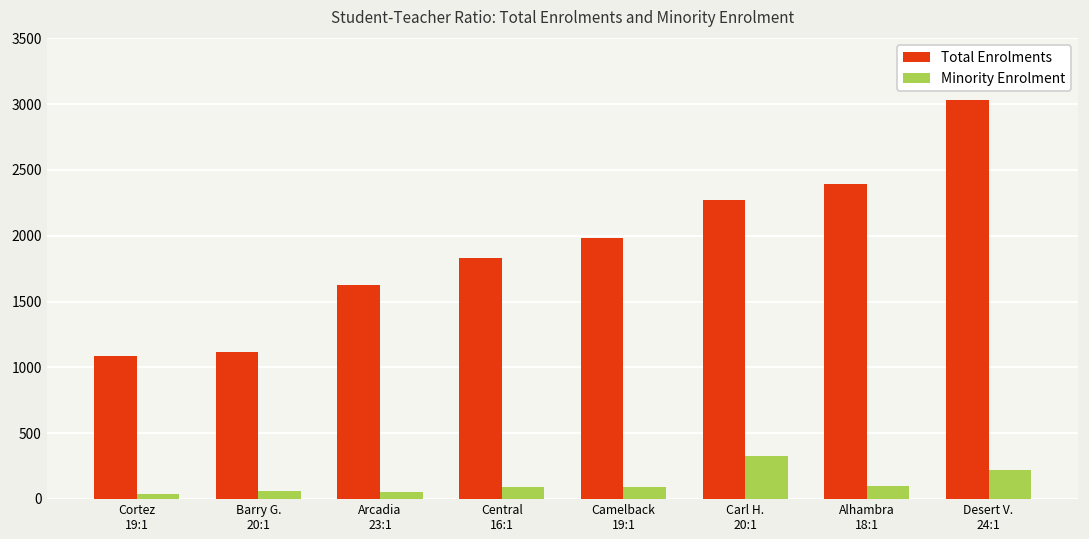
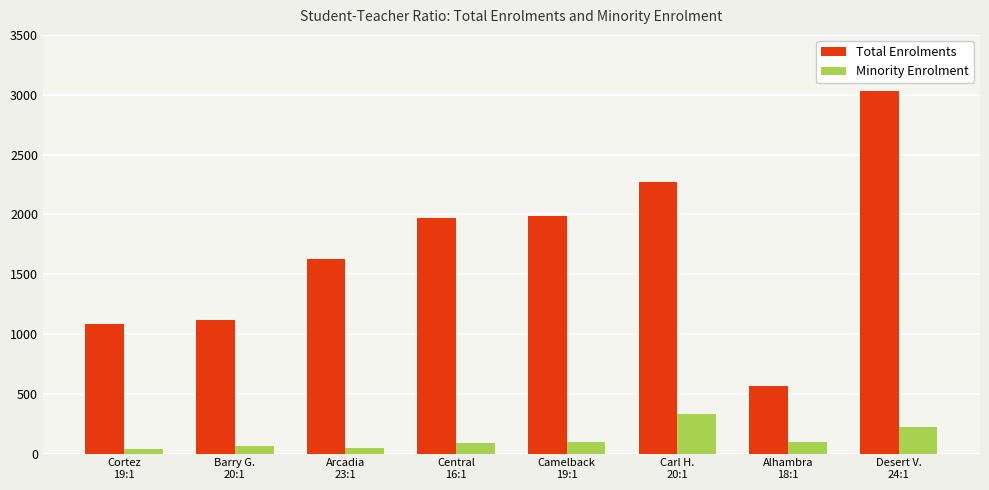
Total Enrolments, Central 16:1: 1830 -> 1970
Total Enrolments, Alhambra 18:1: 2400 -> 570
